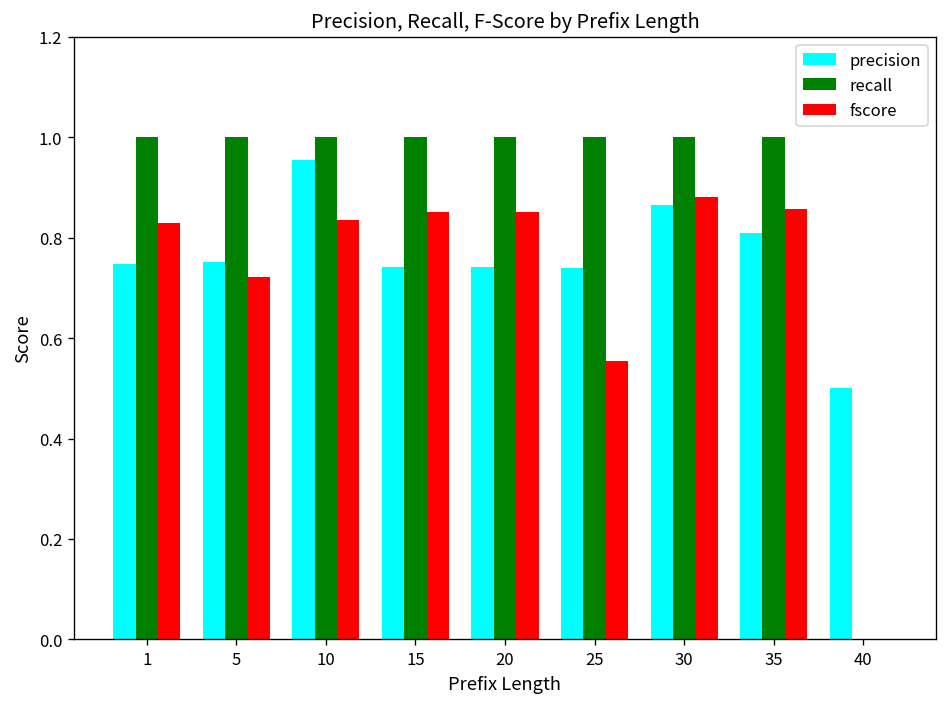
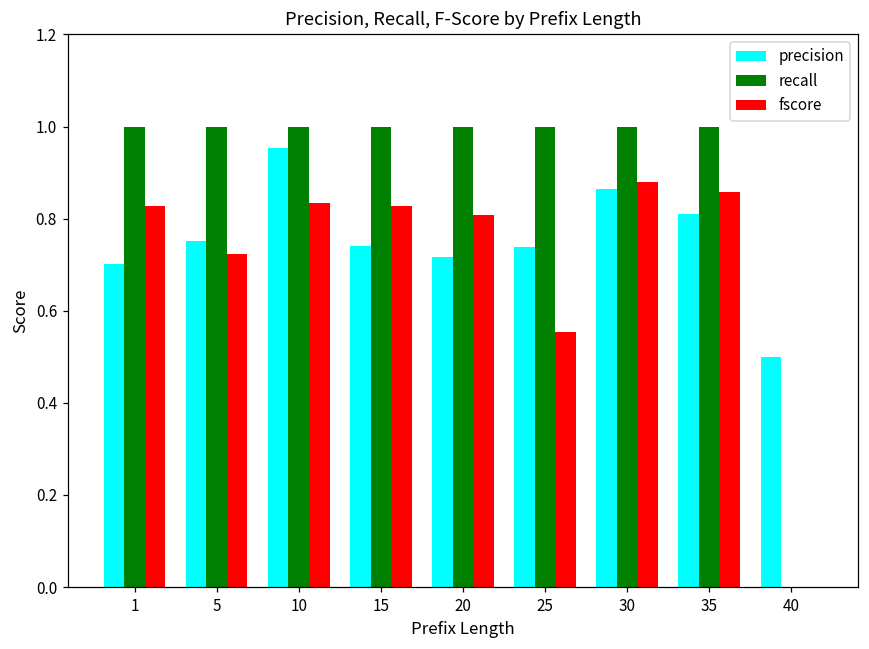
precision, 1: 0.75 -> 0.70
fscore, 15: 0.85 -> 0.83
precision, 20: 0.74 -> 0.72
fscore, 20: 0.85 -> 0.81
